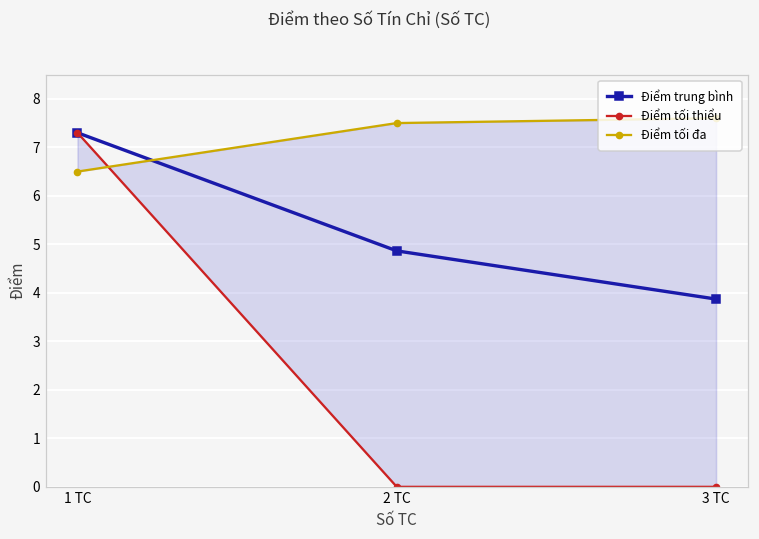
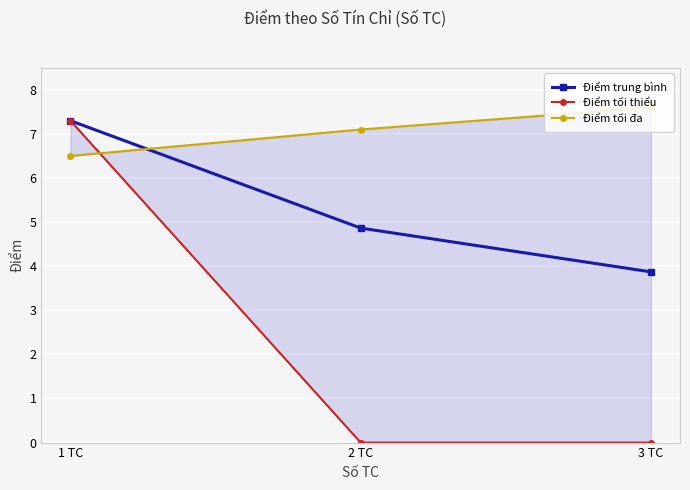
Điểm tối đa, 2 TC: 7.5 -> 7.1
